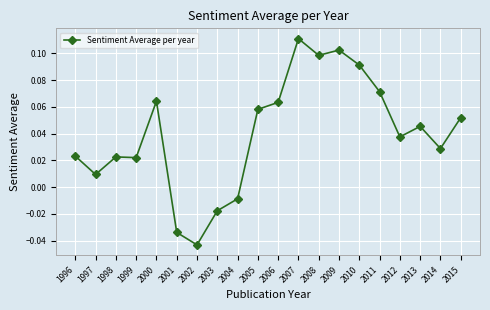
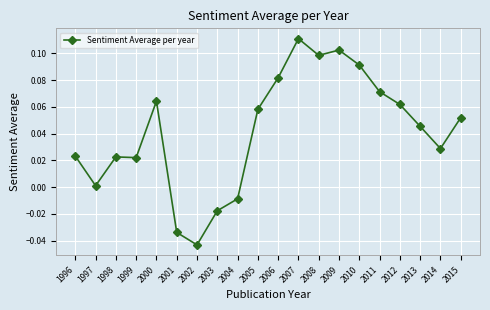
1997: 0.009 -> 0.001
2006: 0.063 -> 0.082
2012: 0.038 -> 0.062
